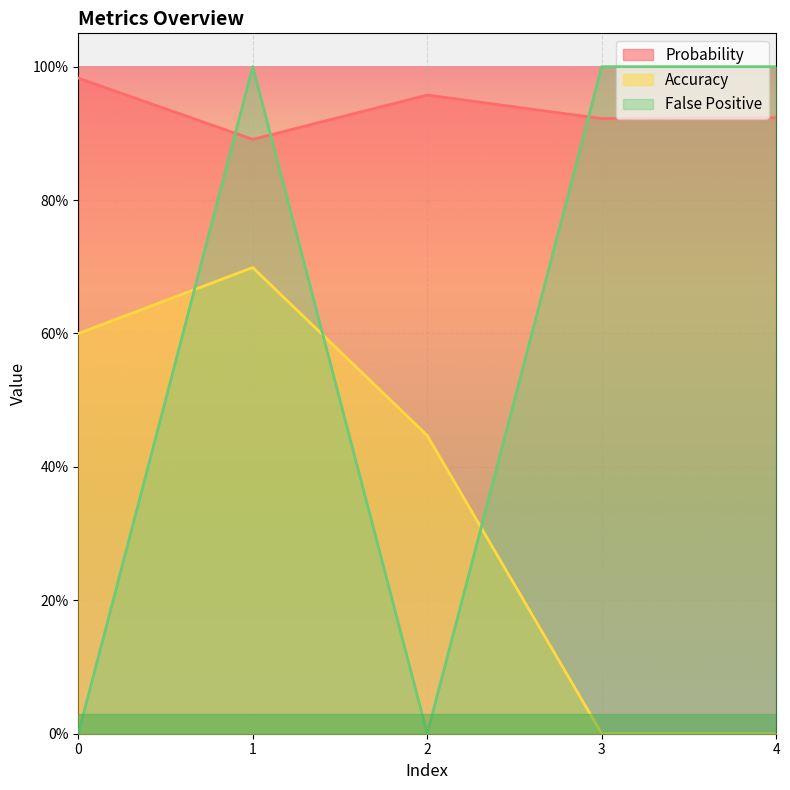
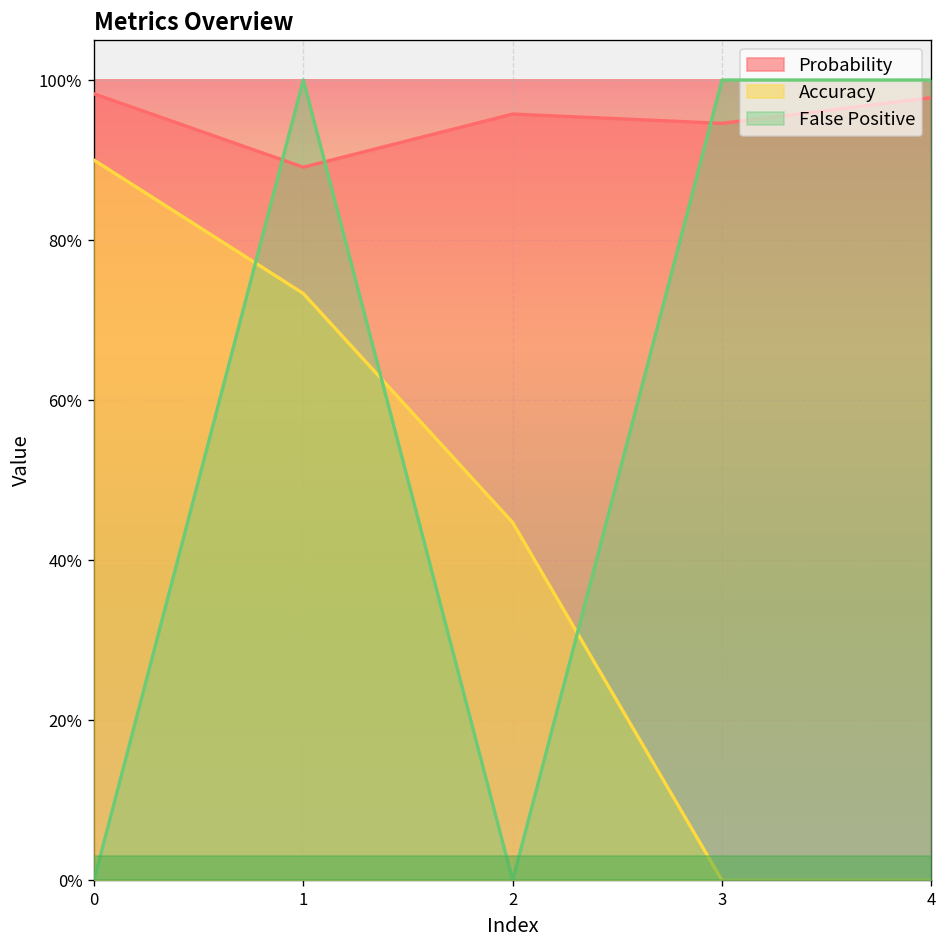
Accuracy, 0: 60% -> 90%
Accuracy, 1: 70% -> 73%
Probability, 3: 92% -> 95%
Probability, 4: 92% -> 98%
